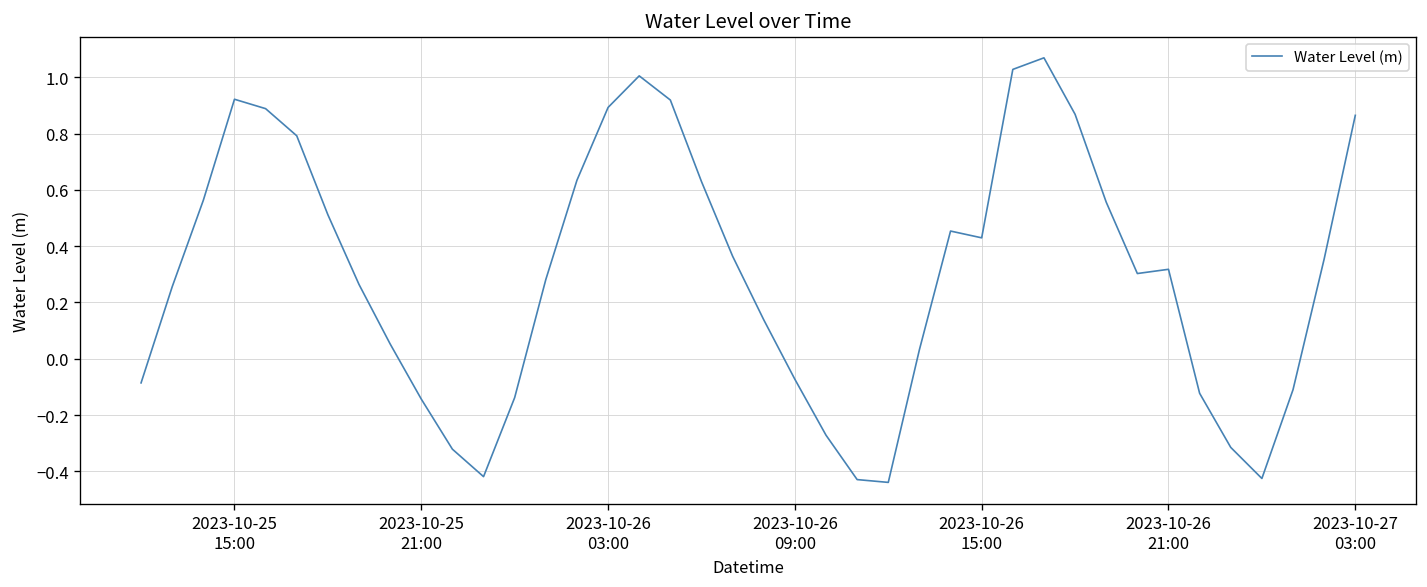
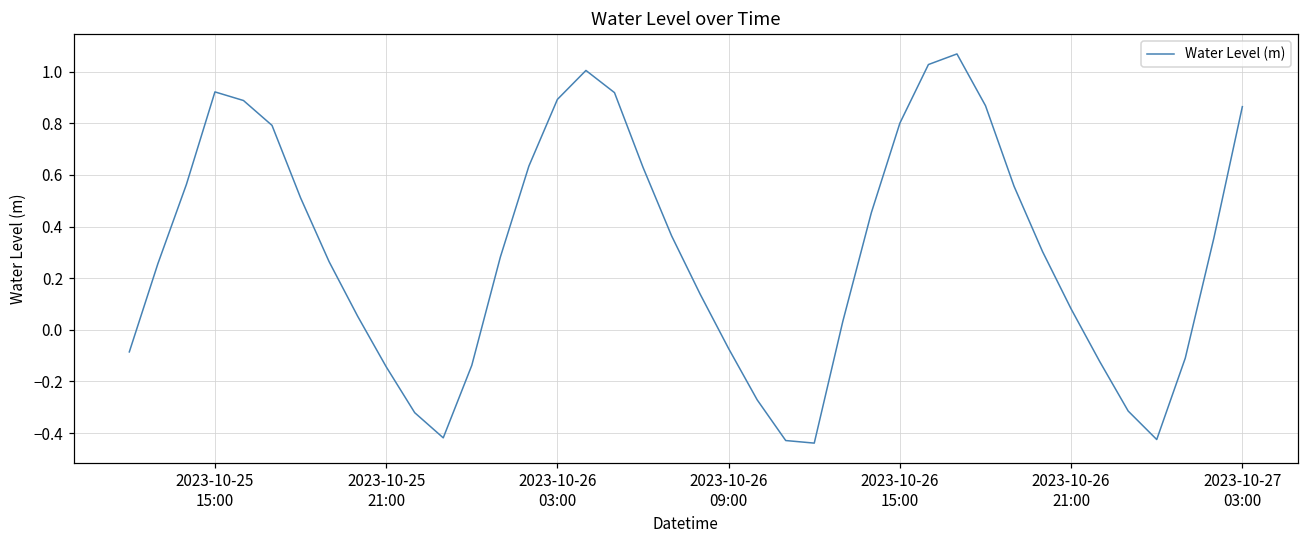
2023-10-26 15:00: 0.43 -> 0.80
2023-10-26 21:00: 0.32 -> 0.08
